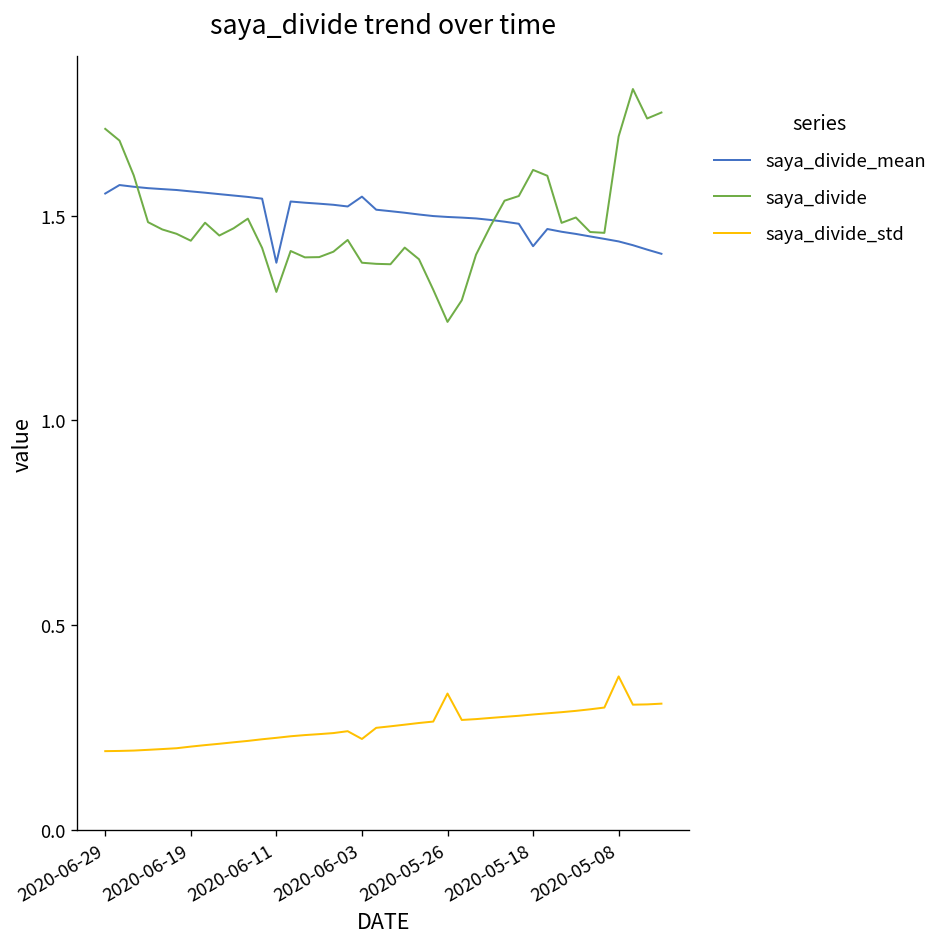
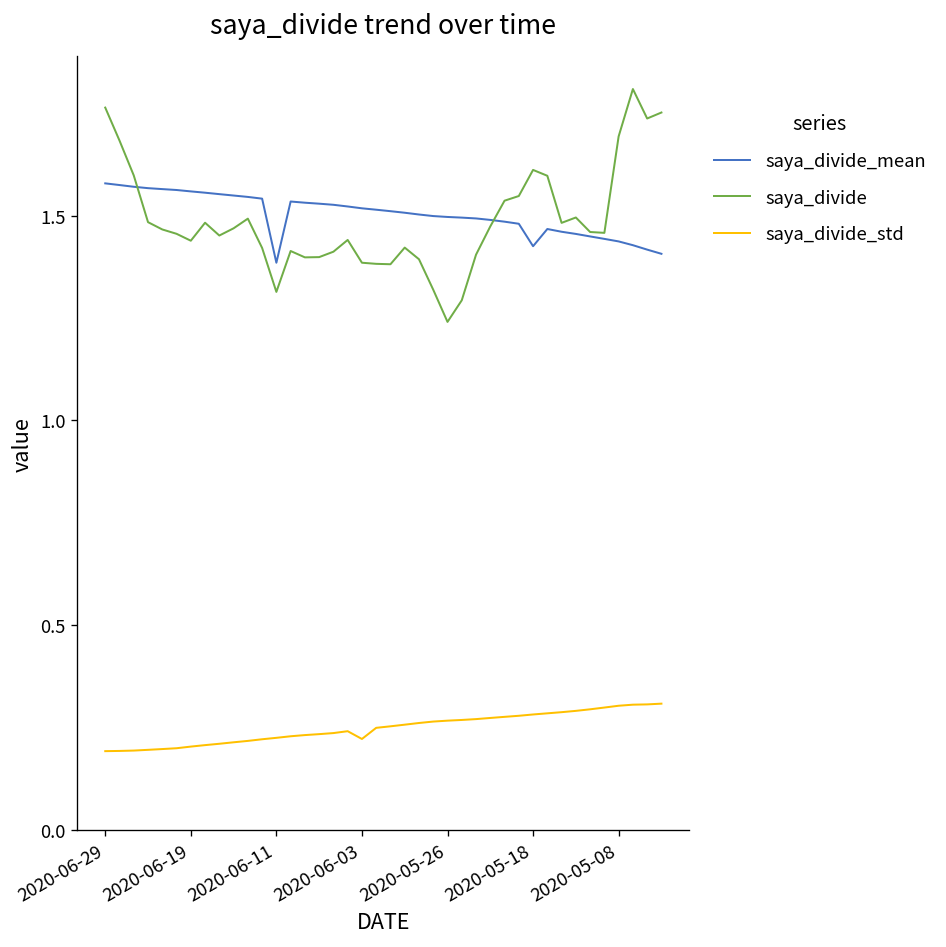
saya_divide_mean, 2020-06-29: 1.55 -> 1.58
saya_divide, 2020-06-29: 1.71 -> 1.76
saya_divide_mean, 2020-06-03: 1.55 -> 1.52
saya_divide_std, 2020-05-26: 0.33 -> 0.27
saya_divide_std, 2020-05-08: 0.38 -> 0.30
